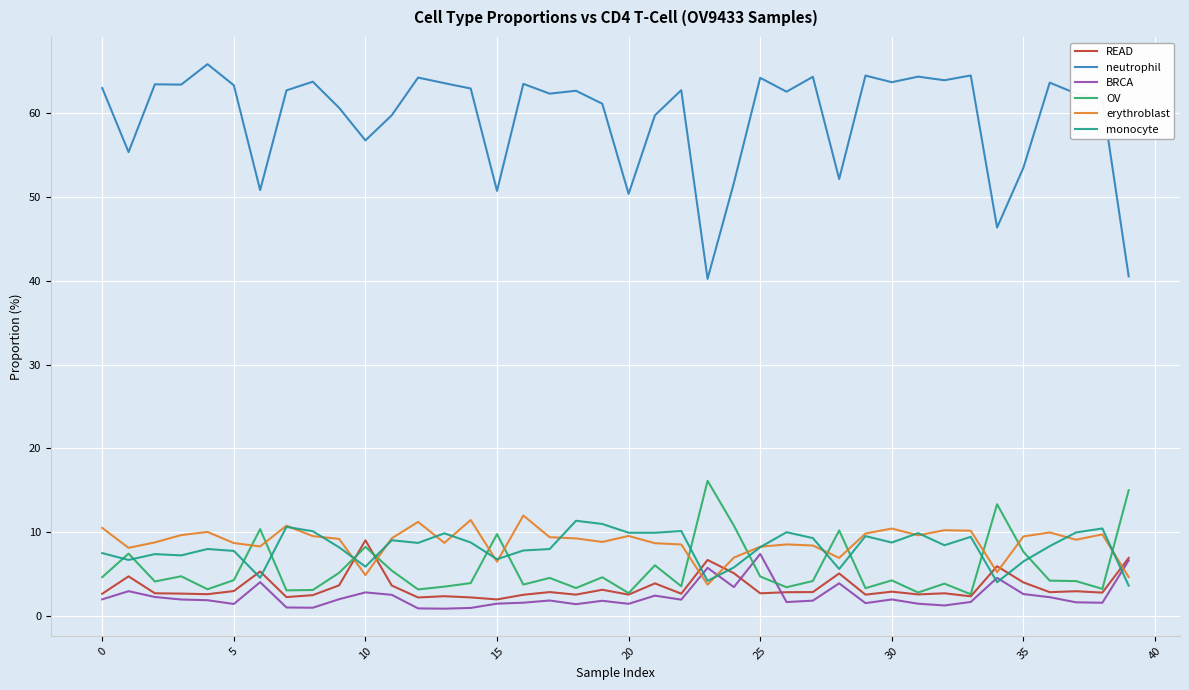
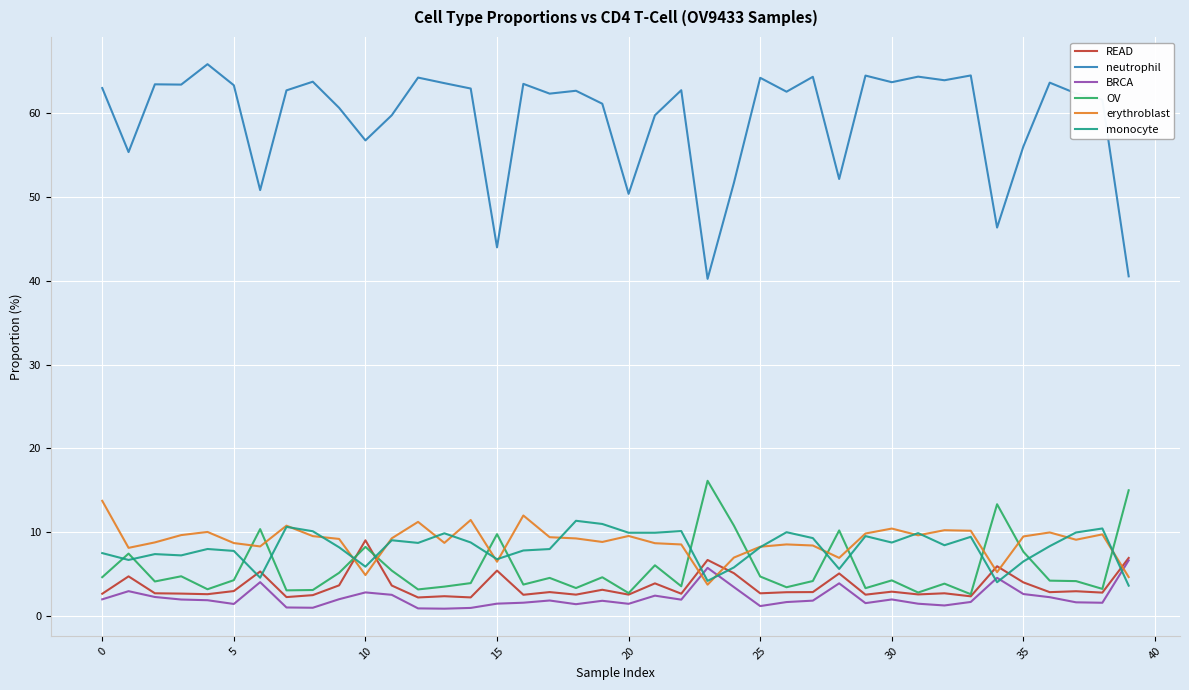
erythroblast, 0: 11 -> 14
READ, 15: 2 -> 5
neutrophil, 15: 51 -> 44
BRCA, 25: 7 -> 1
neutrophil, 35: 53 -> 56
